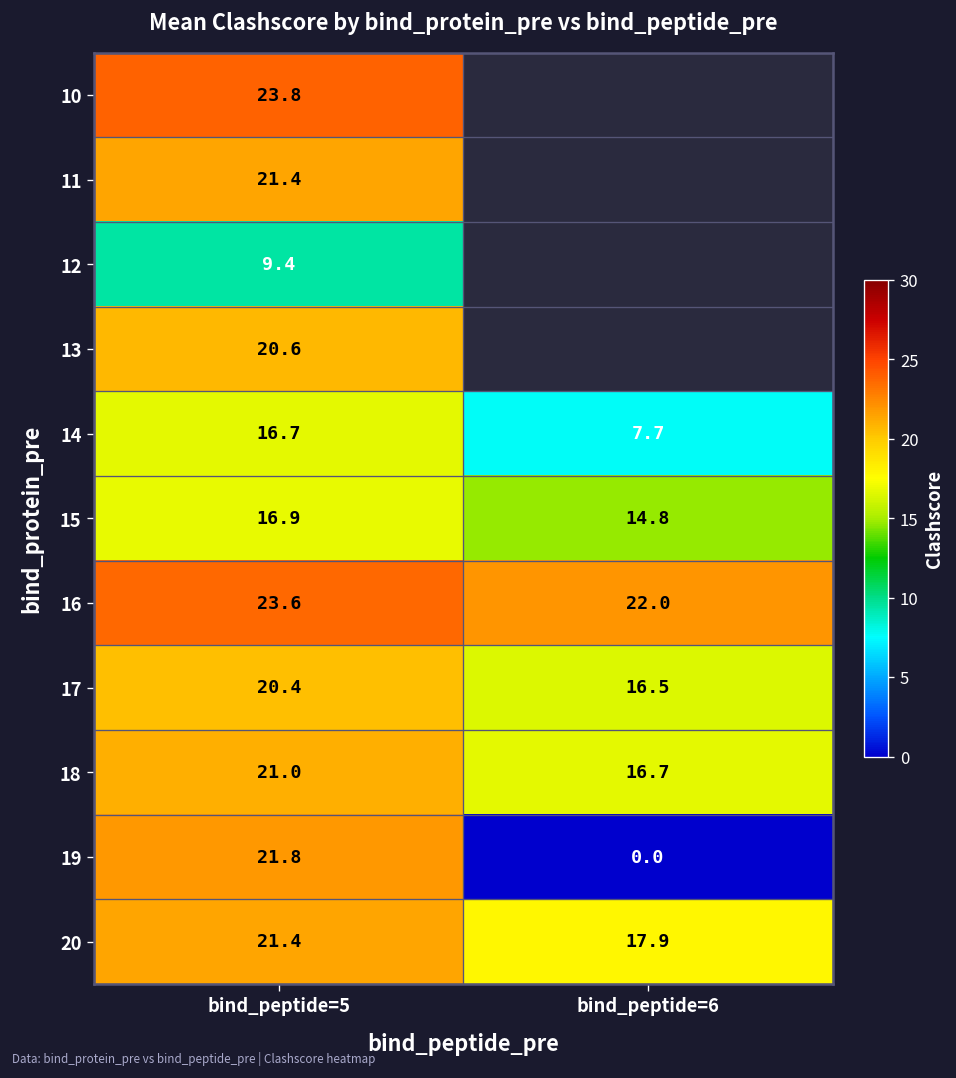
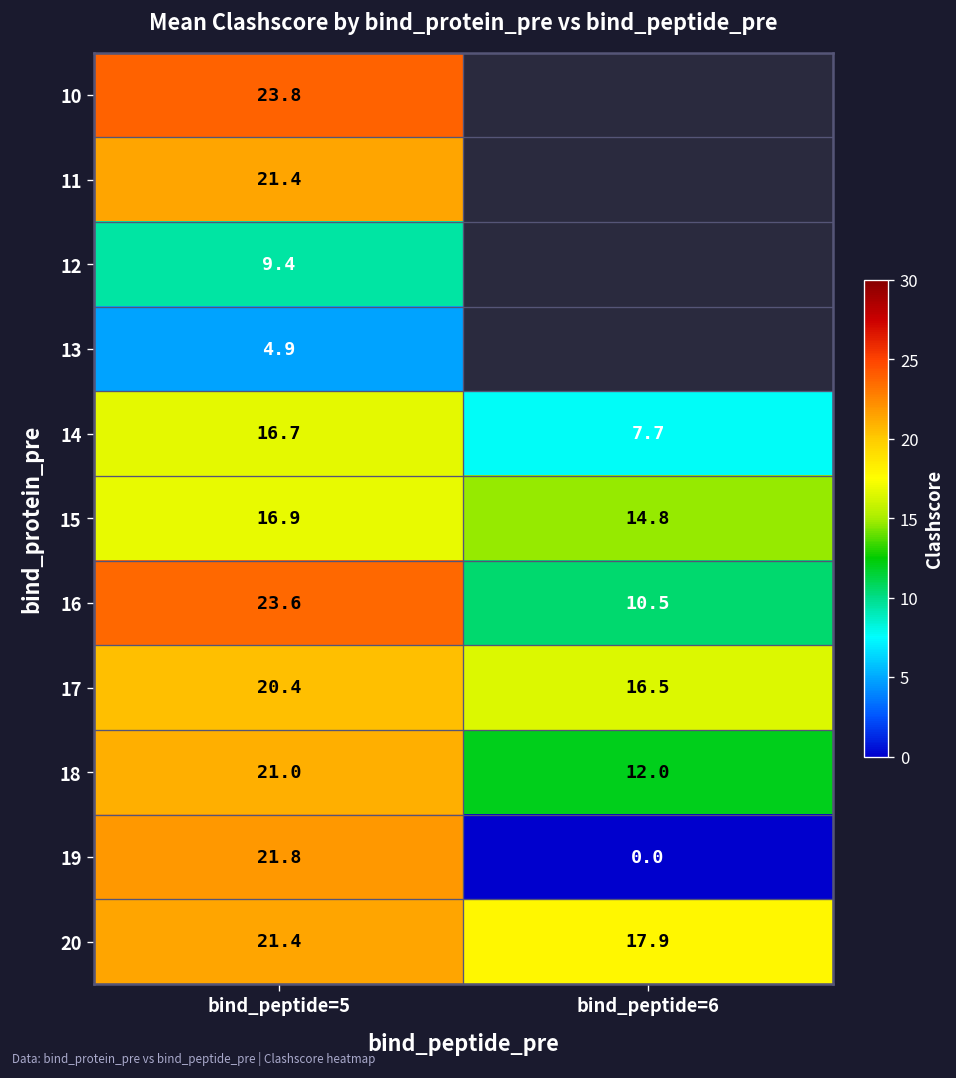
13, bind_peptide=5: 20.6 -> 4.9
16, bind_peptide=6: 22.0 -> 10.5
18, bind_peptide=6: 16.7 -> 12.0
